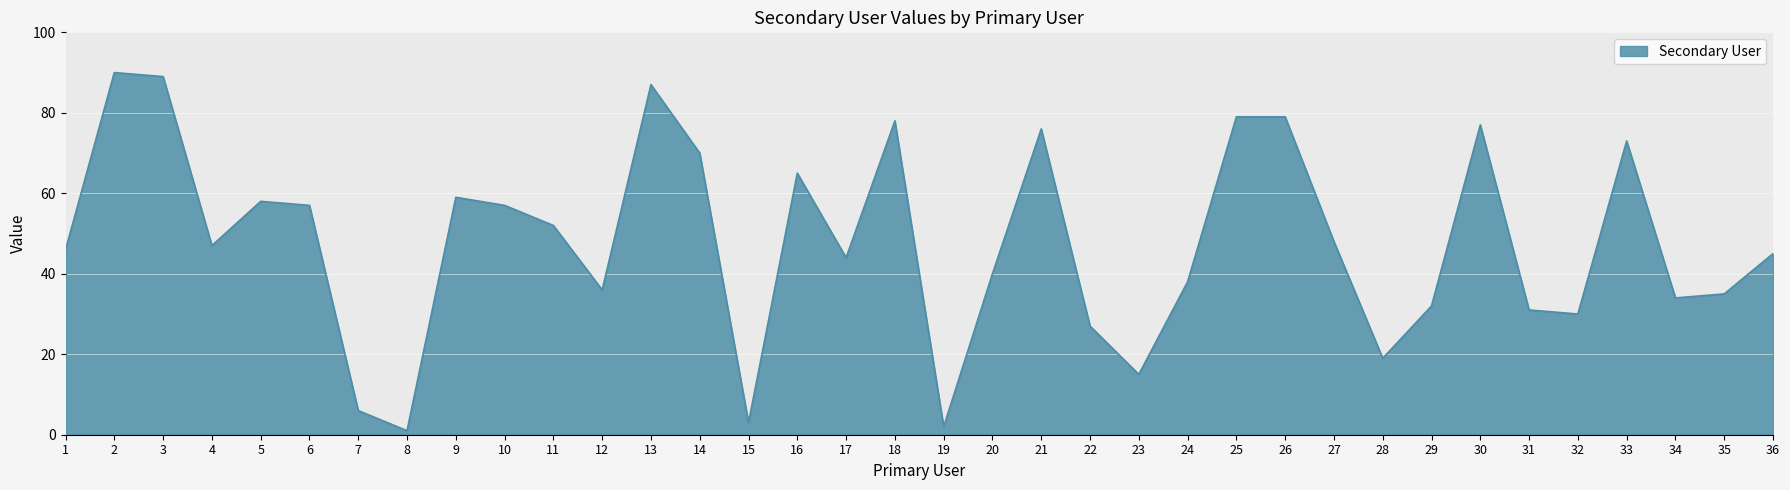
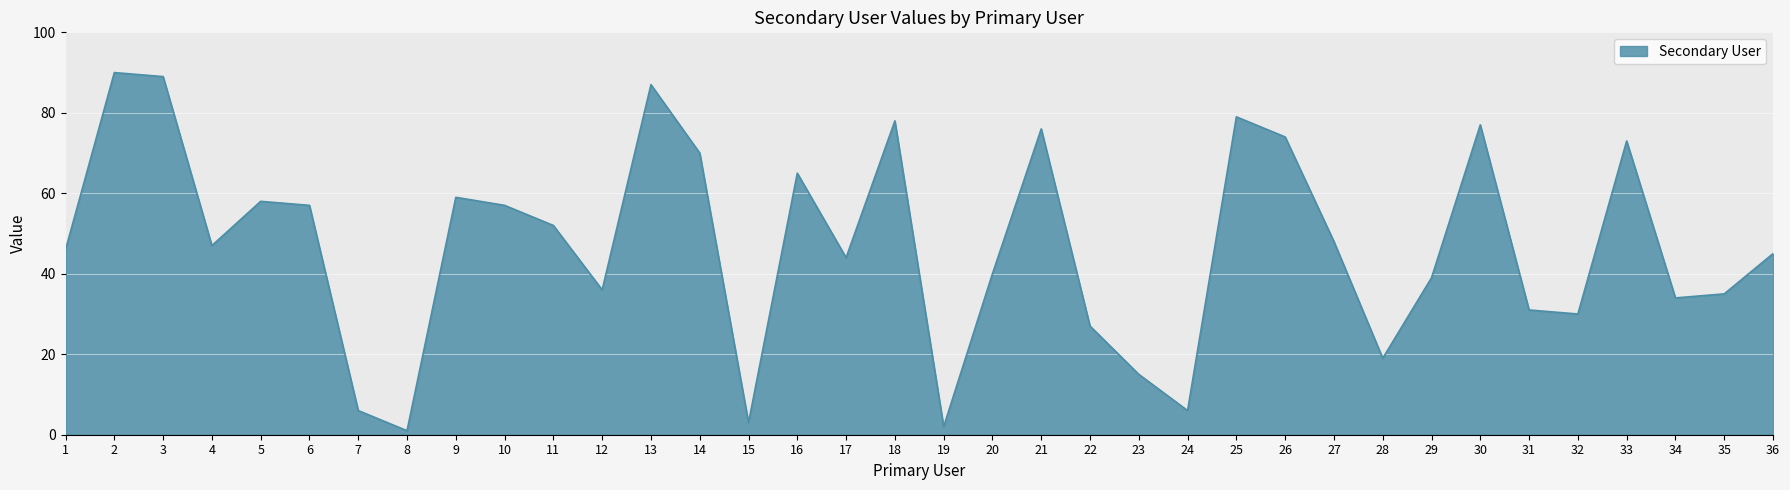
24: 38 -> 6
26: 79 -> 74
29: 32 -> 39
